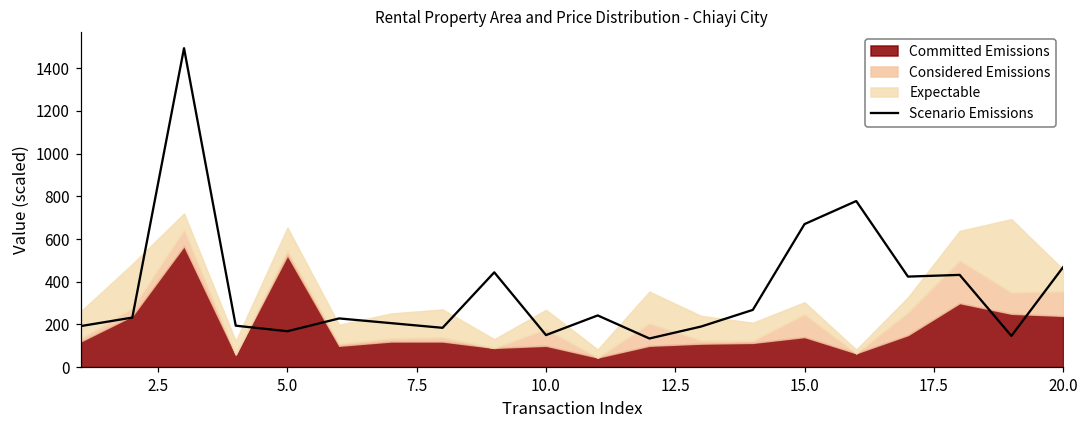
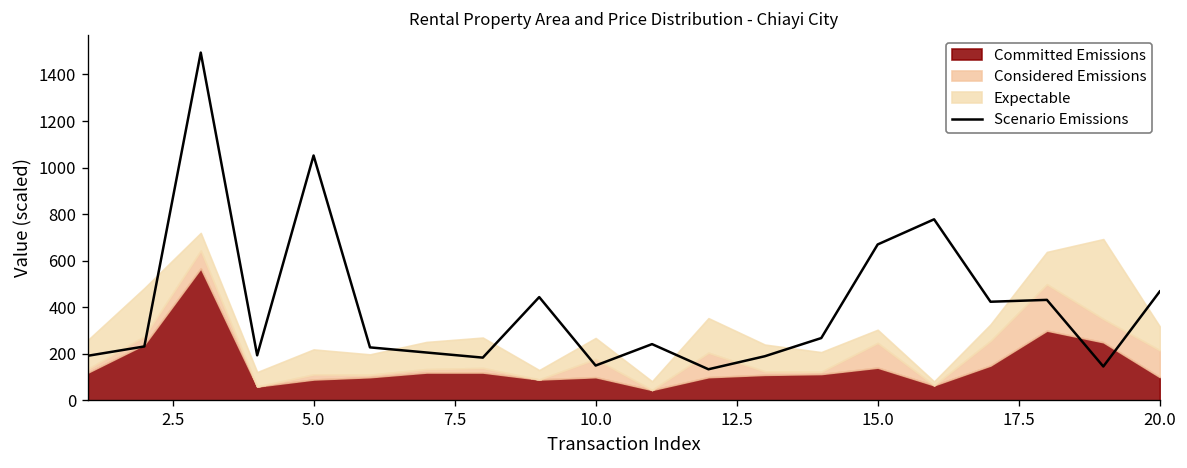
Scenario Emissions, 5.0: 170 -> 1050
Committed Emissions, 5.0: 520 -> 90
Committed Emissions, 20.0: 240 -> 100
